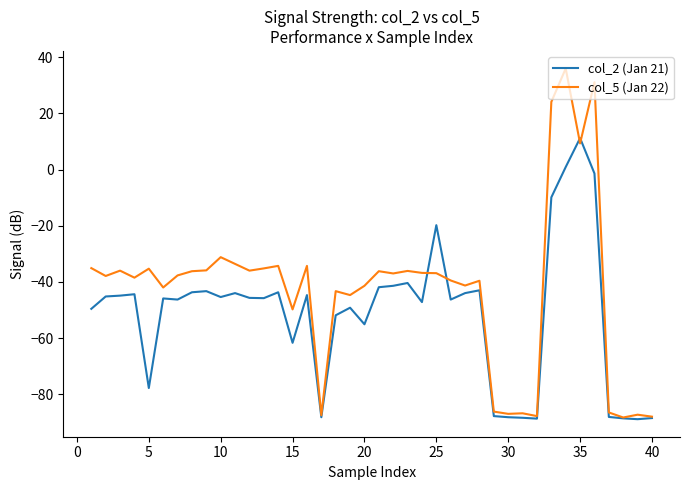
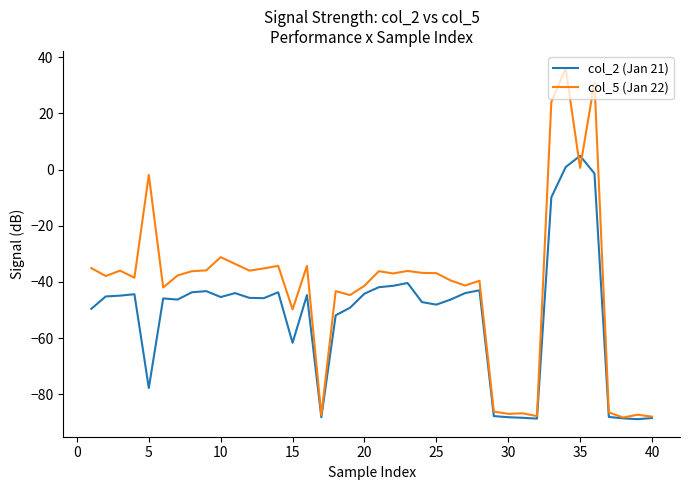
col_5 (Jan 22), 5: -35 -> -2
col_2 (Jan 21), 20: -55 -> -44
col_2 (Jan 21), 25: -20 -> -48
col_2 (Jan 21), 35: 11 -> 5
col_5 (Jan 22), 35: 9 -> 1
